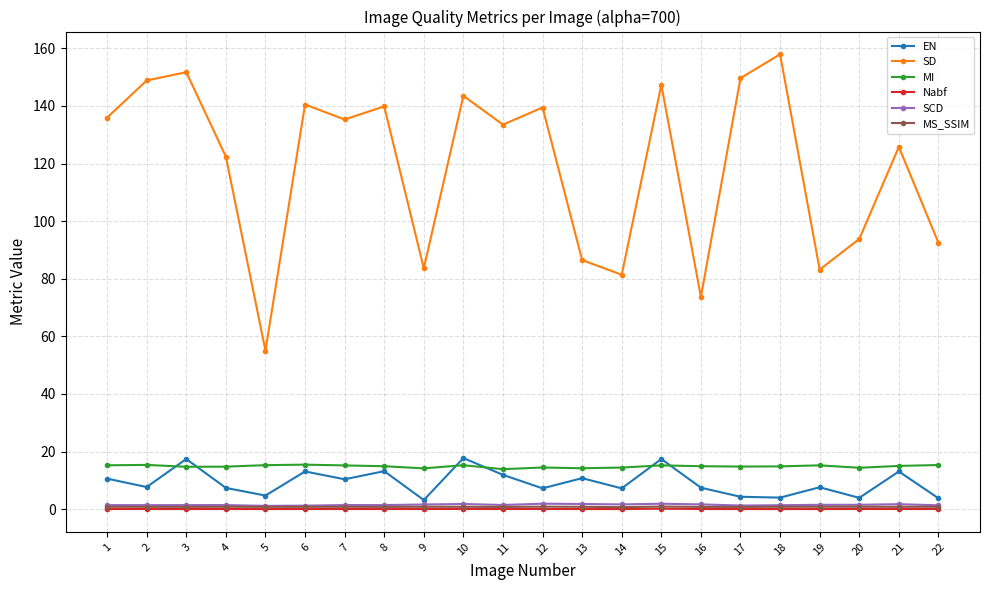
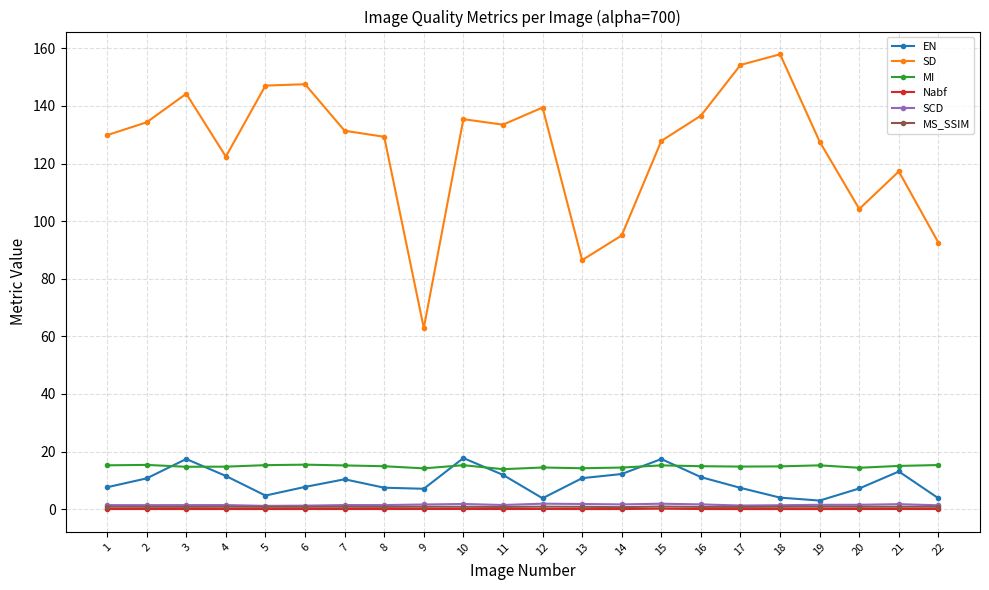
EN, 1: 11 -> 8
SD, 1: 136 -> 130
EN, 2: 8 -> 11
SD, 2: 149 -> 134
SD, 3: 152 -> 144
EN, 4: 7 -> 12
SD, 5: 55 -> 147
EN, 6: 13 -> 8
SD, 6: 140 -> 148
SD, 7: 135 -> 131
EN, 8: 13 -> 7
SD, 8: 140 -> 129
EN, 9: 3 -> 7
SD, 9: 84 -> 63
SD, 10: 144 -> 135
EN, 12: 7 -> 4
EN, 14: 7 -> 12
SD, 14: 81 -> 95
SD, 15: 147 -> 128
EN, 16: 7 -> 11
SD, 16: 74 -> 137
EN, 17: 4 -> 7
SD, 17: 150 -> 154
EN, 19: 8 -> 3
SD, 19: 83 -> 128
EN, 20: 4 -> 7
SD, 20: 94 -> 104
SD, 21: 126 -> 117
